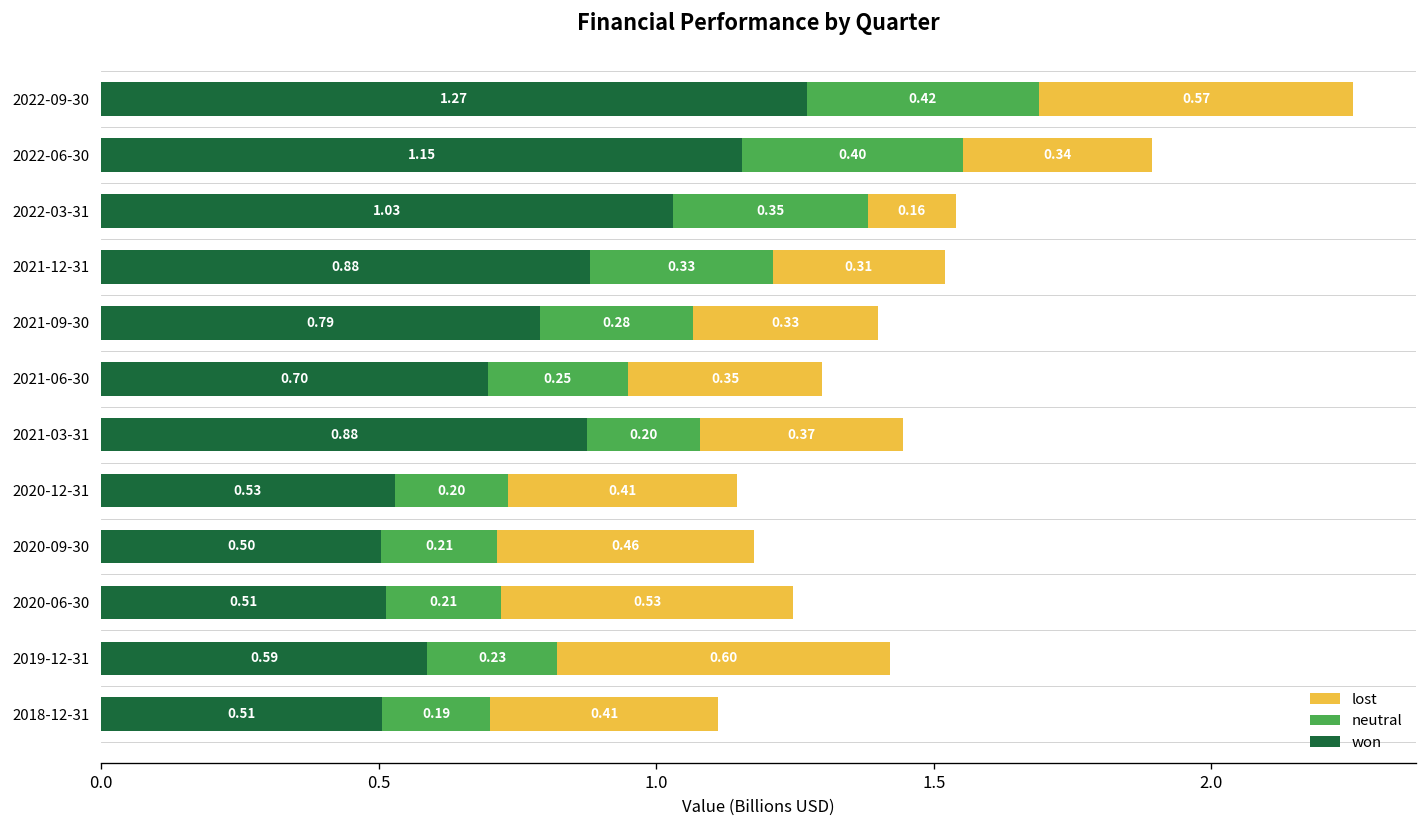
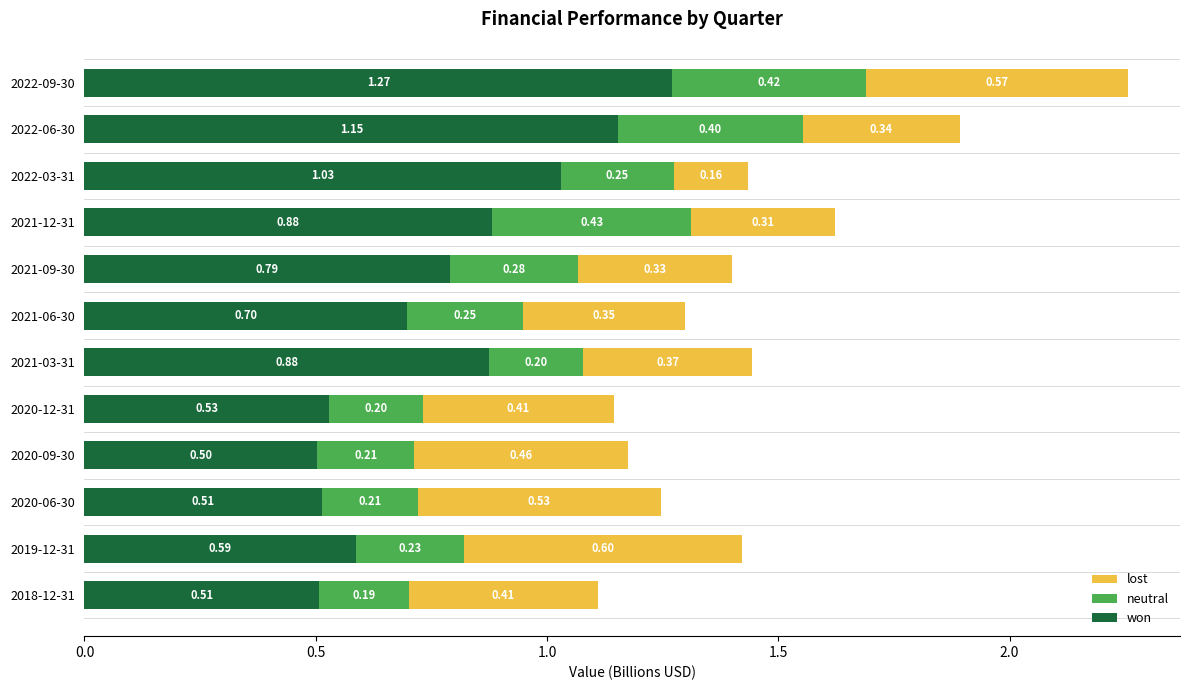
neutral, 2022-03-31: 0.35 -> 0.25
neutral, 2021-12-31: 0.33 -> 0.43
